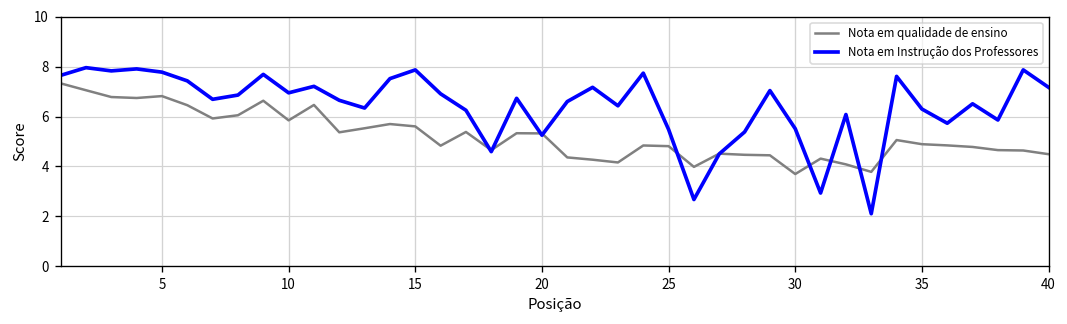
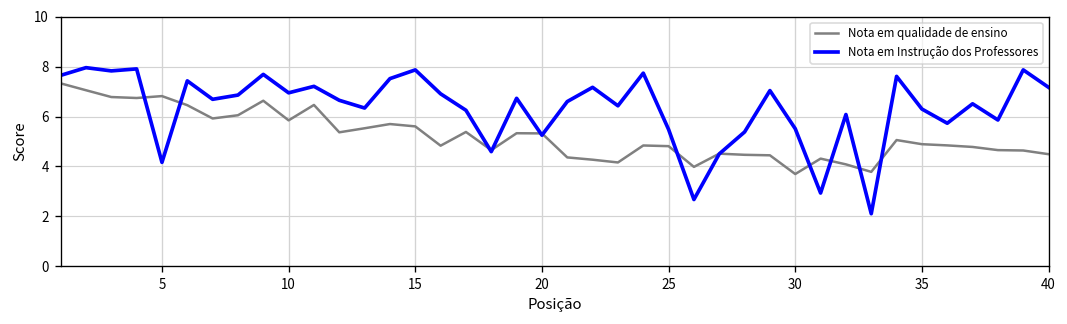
Nota em Instrução dos Professores, 5: 7.8 -> 4.2
